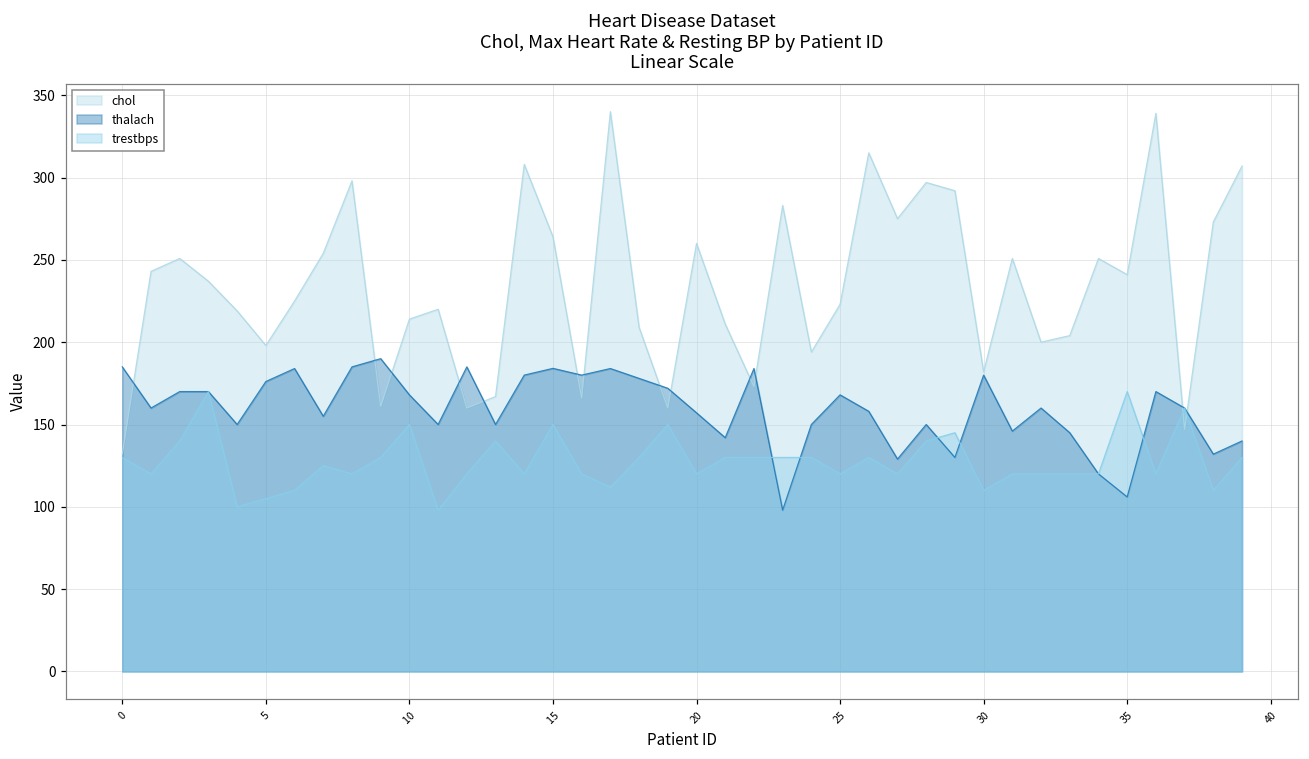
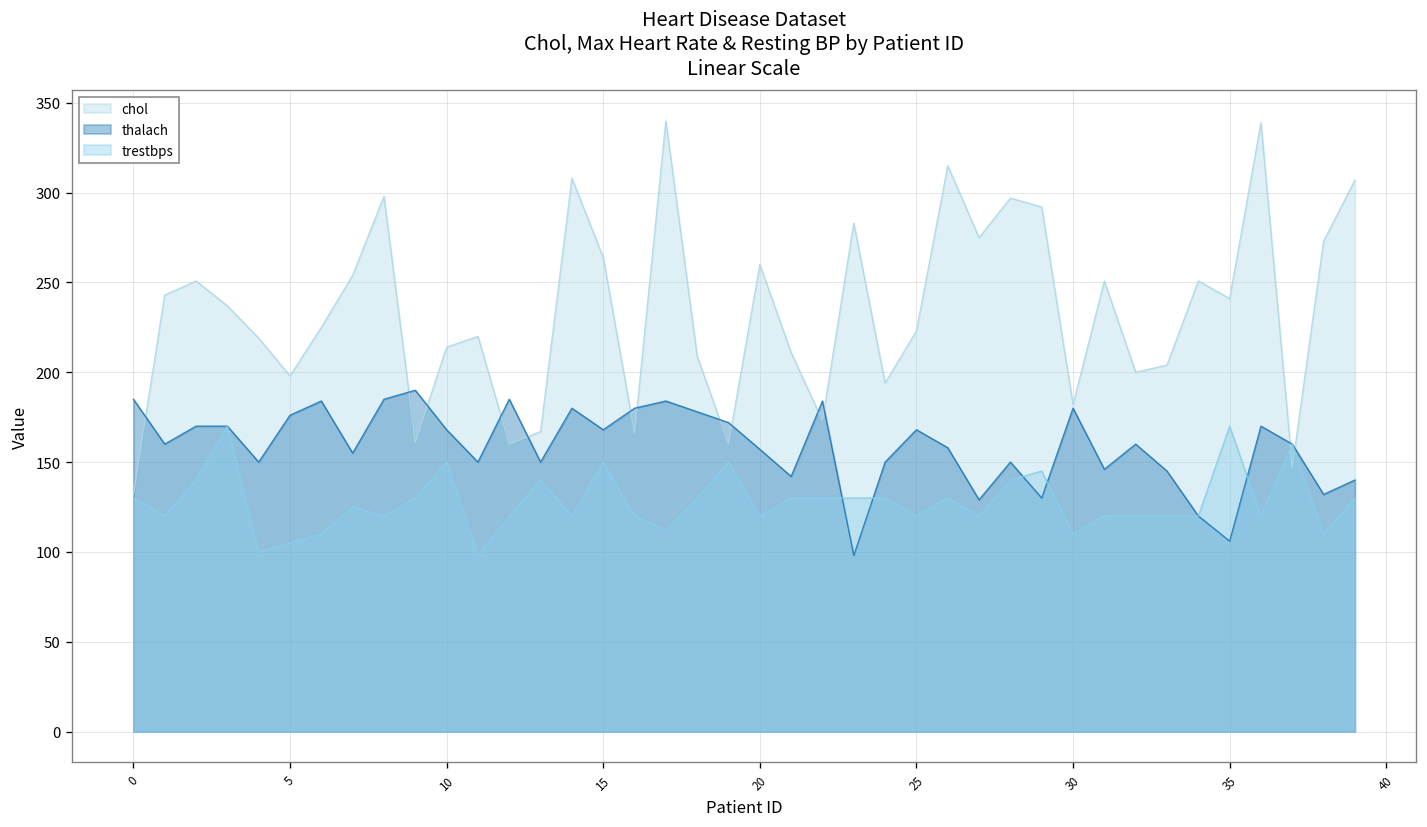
thalach, 15: 184 -> 168
